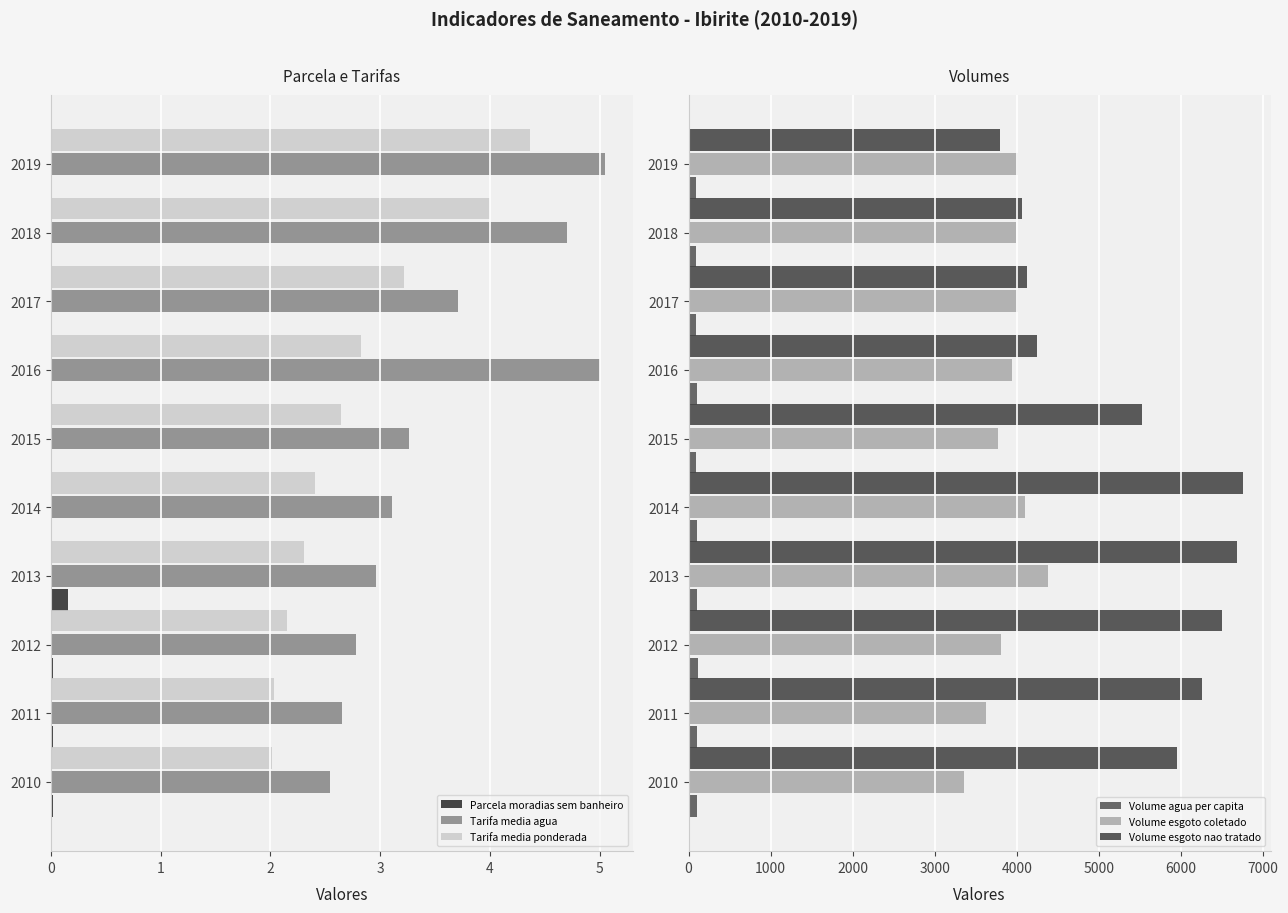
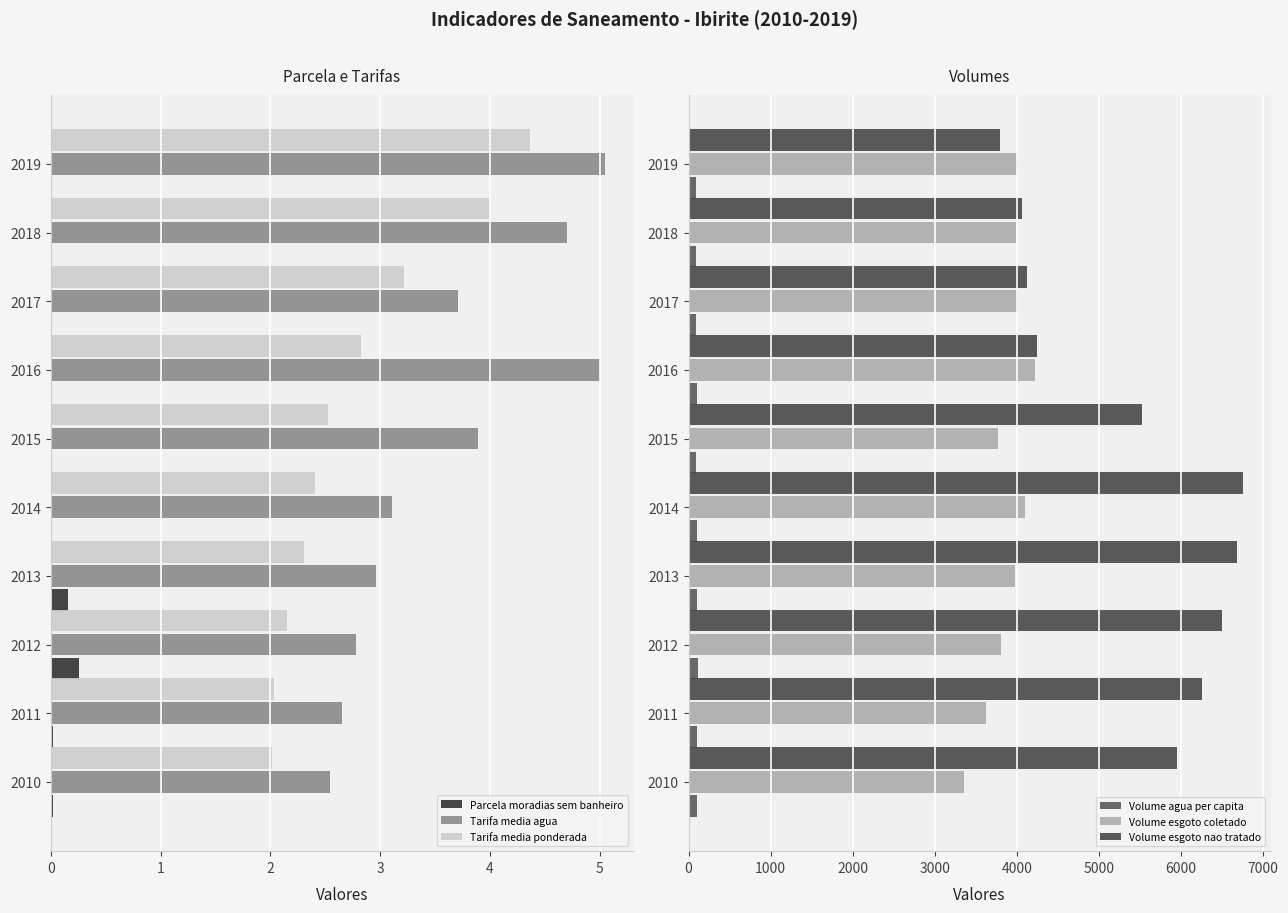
Parcela e Tarifas, Tarifa media ponderada, 2015: 2.64 -> 2.53
Parcela e Tarifas, Tarifa media agua, 2015: 3.26 -> 3.89
Parcela e Tarifas, Parcela moradias sem banheiro, 2012: 0.02 -> 0.26
Volumes, Volume esgoto coletado, 2016: 3900 -> 4200
Volumes, Volume esgoto coletado, 2013: 4400 -> 4000
